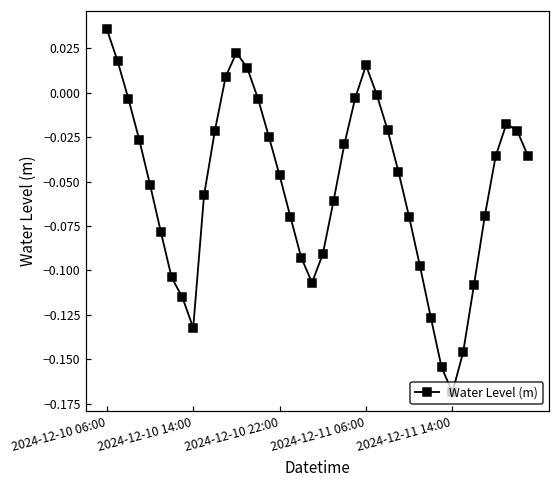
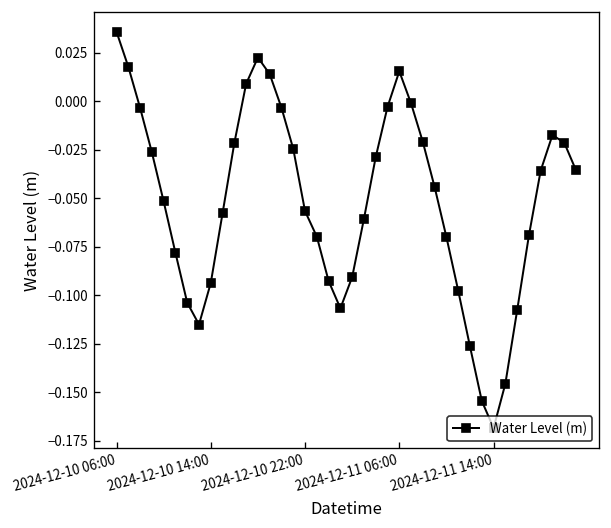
2024-12-10 14:00: -0.132 -> -0.094
2024-12-10 22:00: -0.047 -> -0.057
